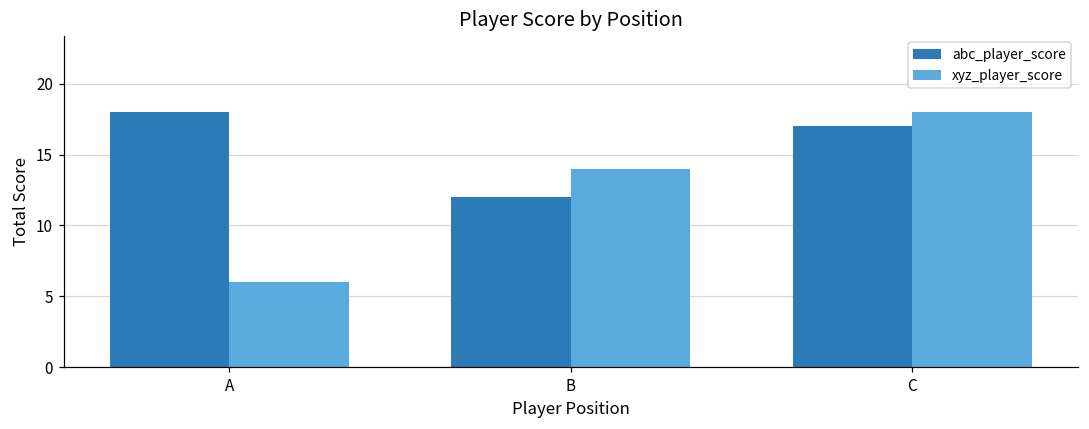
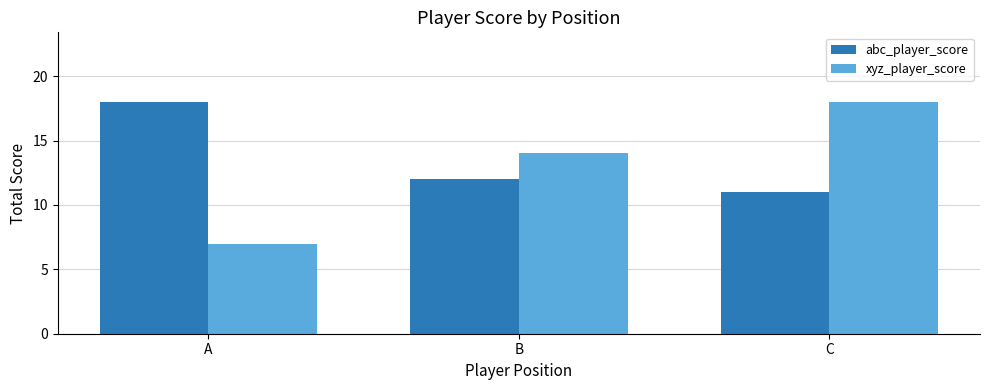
xyz_player_score, A: 6 -> 7
abc_player_score, C: 17 -> 11
